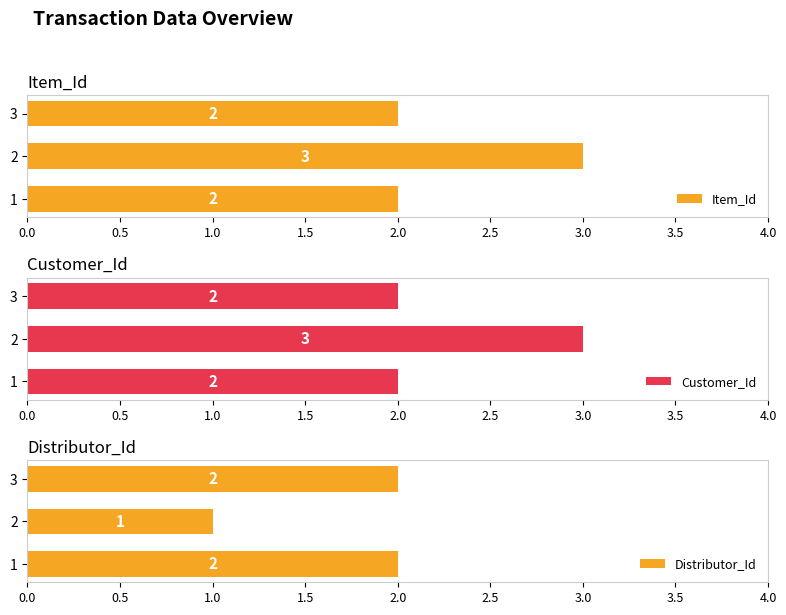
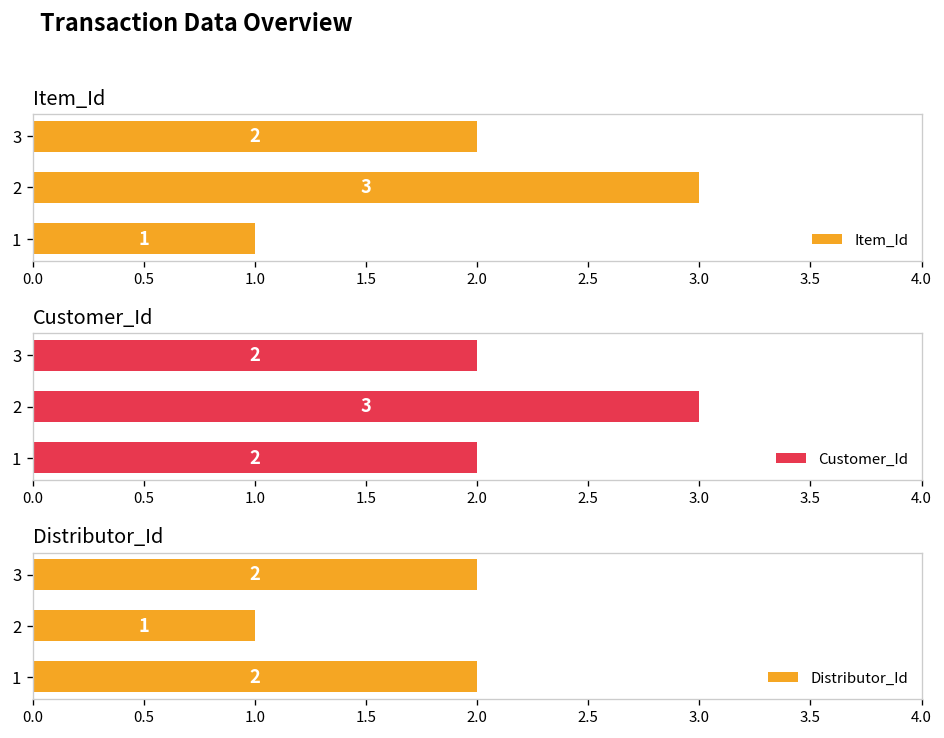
Item_Id, 1: 2 -> 1
